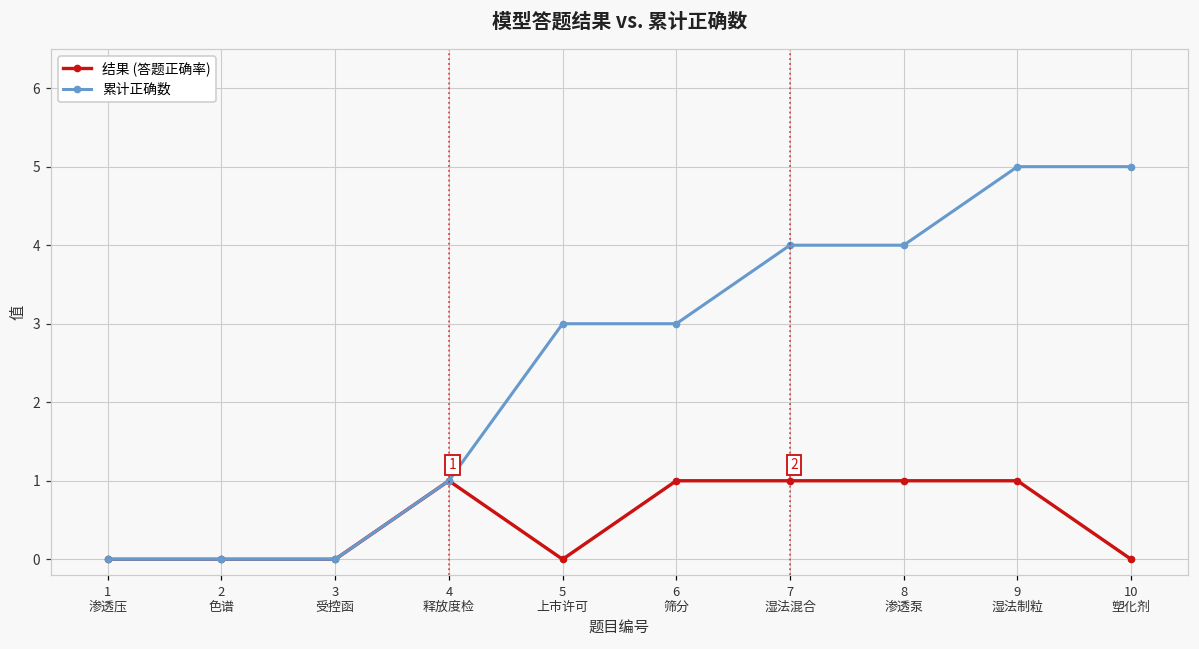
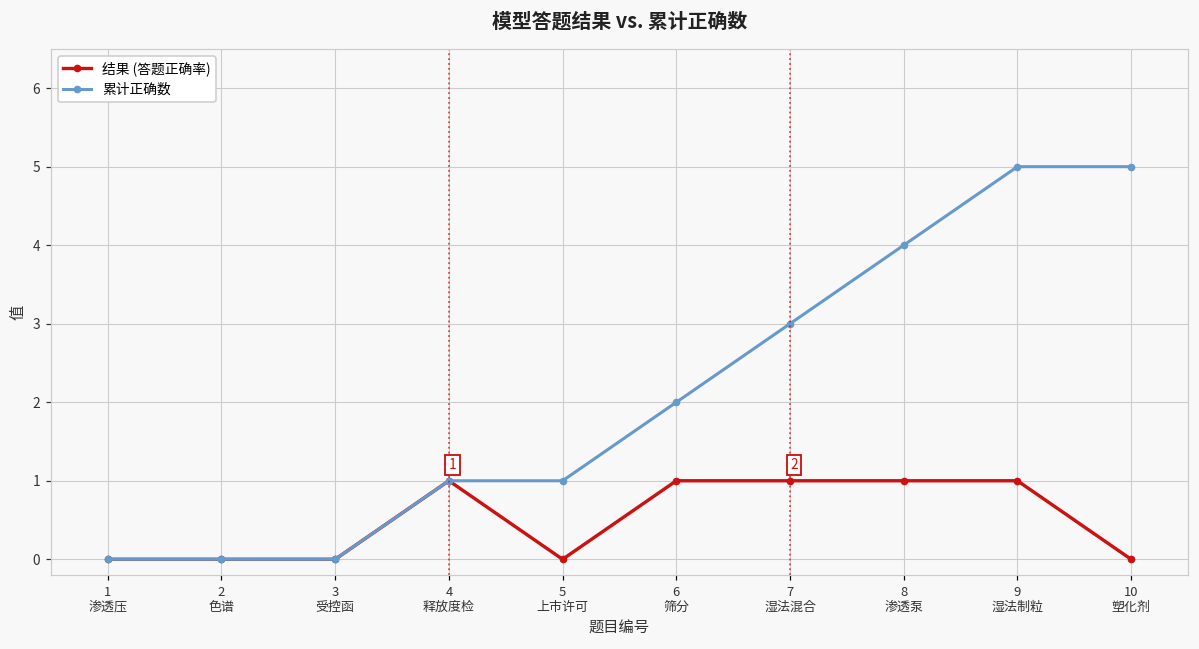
累计正确数, 5 上市许可: 3 -> 1
累计正确数, 6 筛分: 3 -> 2
累计正确数, 7 湿法混合: 4 -> 3
